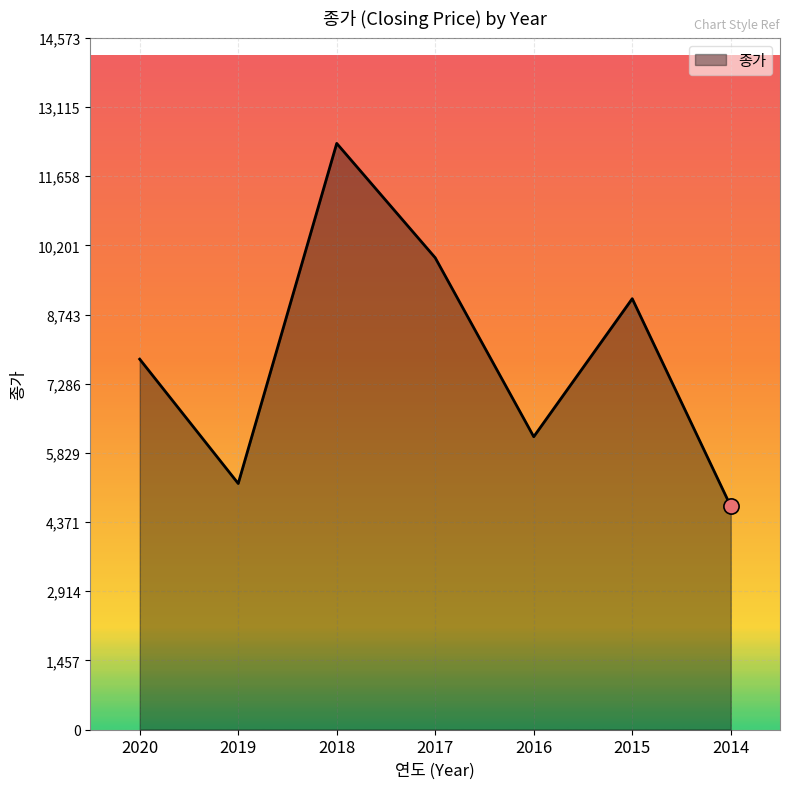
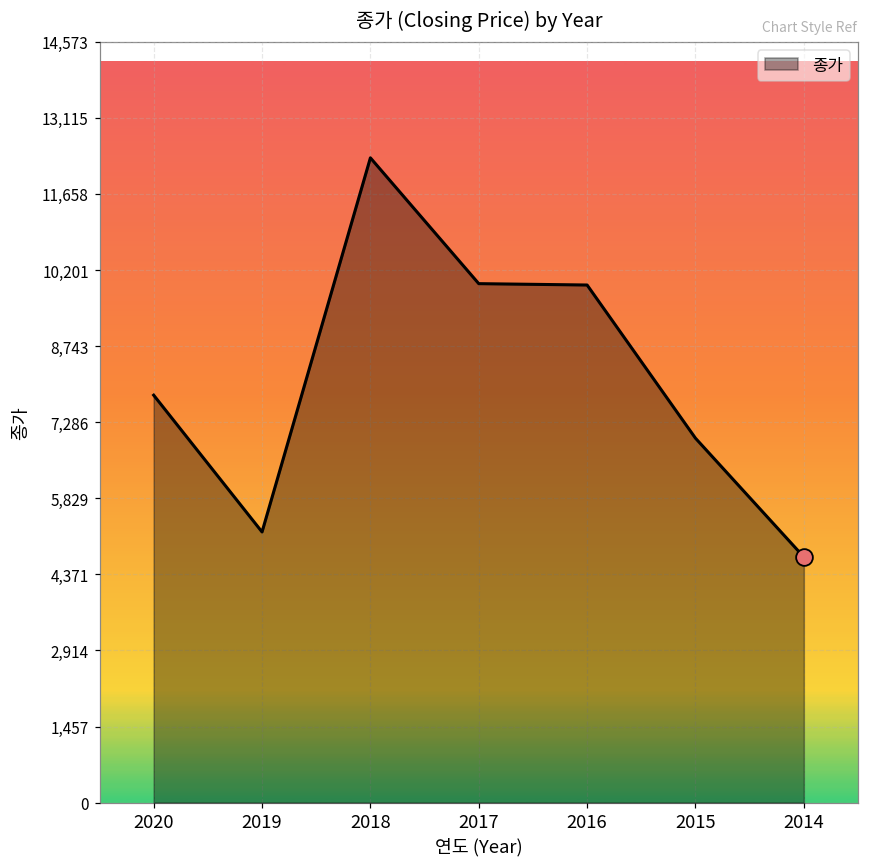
종가, 2016: 6,200 -> 9,900
종가, 2015: 9,100 -> 7,000
